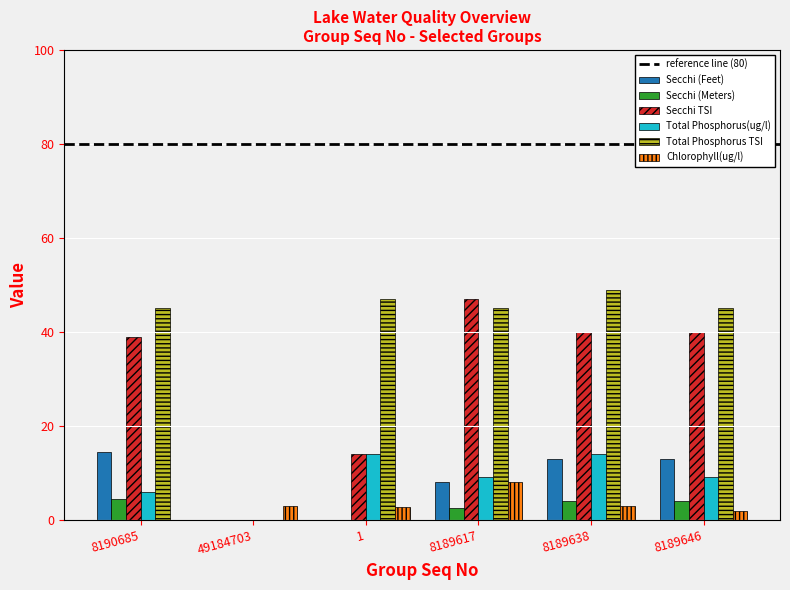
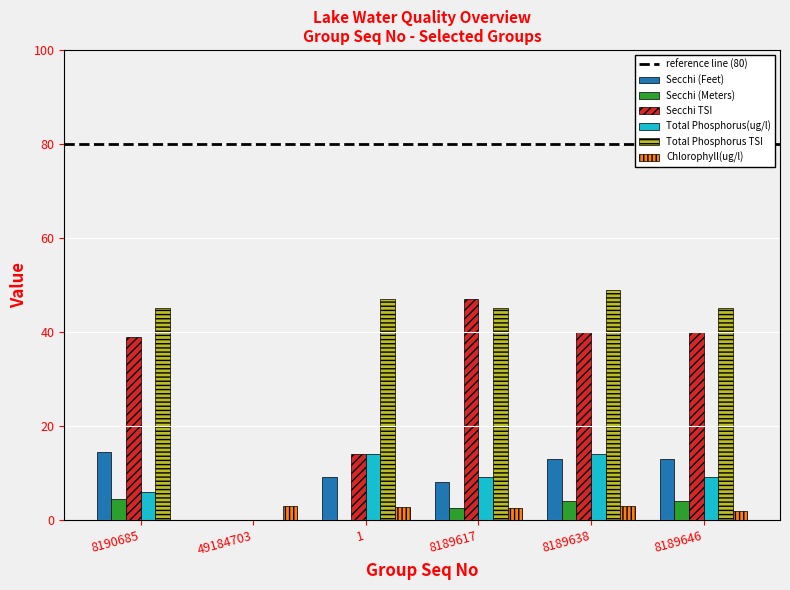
Secchi (Feet), 1: 0 -> 9
Chlorophyll(ug/l), 8189617: 8 -> 2
